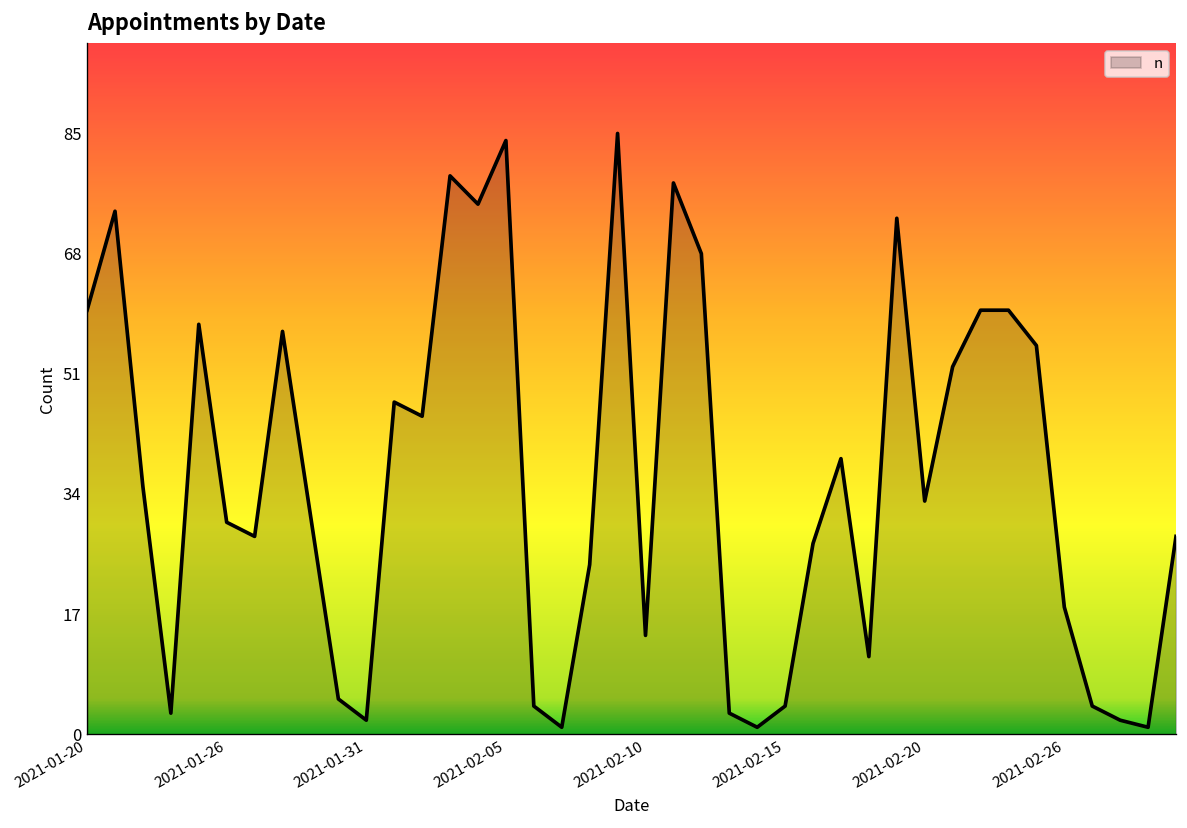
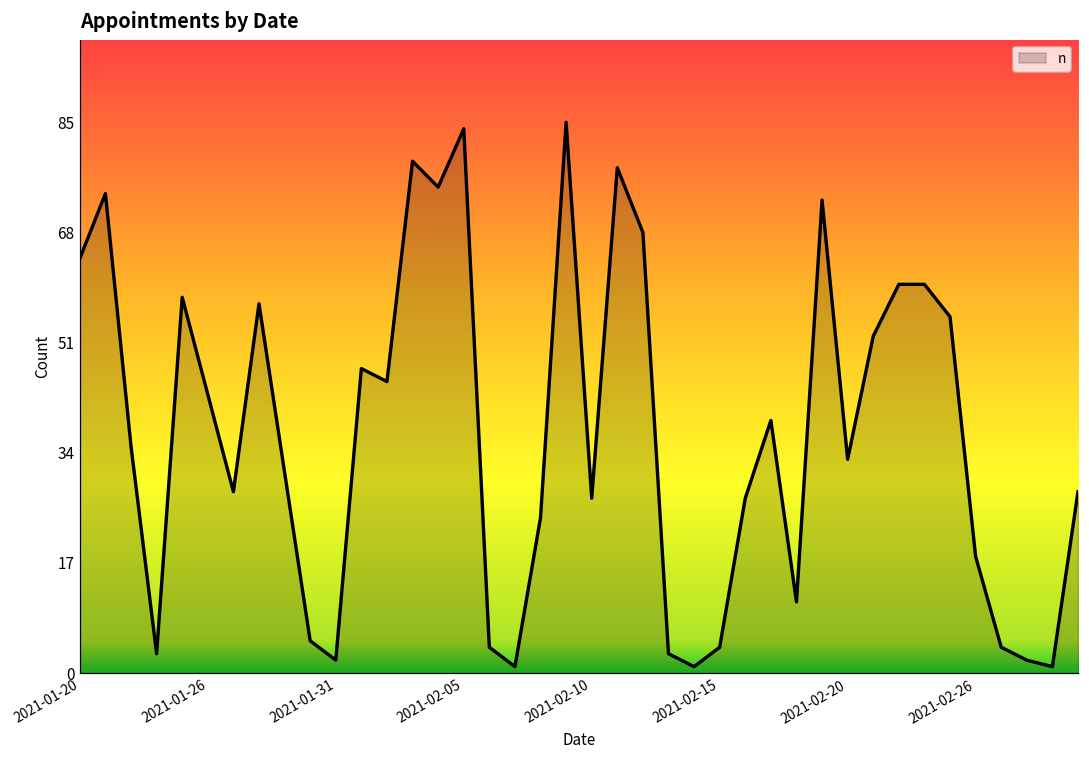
2021-01-20: 60 -> 64
2021-01-26: 30 -> 43
2021-02-10: 14 -> 27
